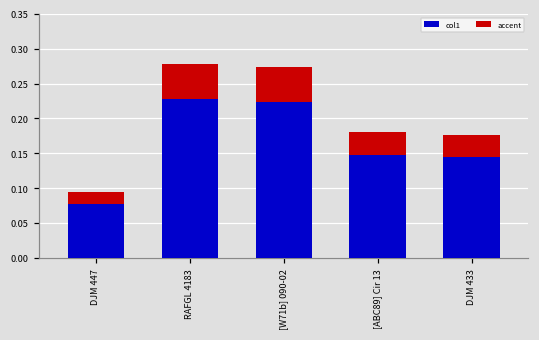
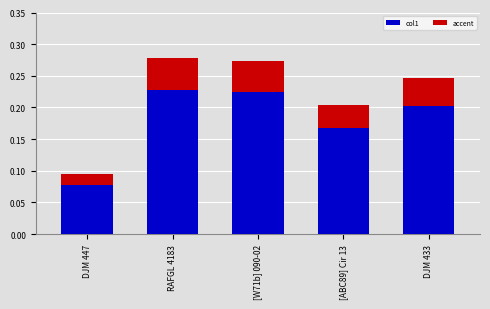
[ABC89] Cir 13: 0.18 -> 0.20
DJM 433: 0.18 -> 0.25
